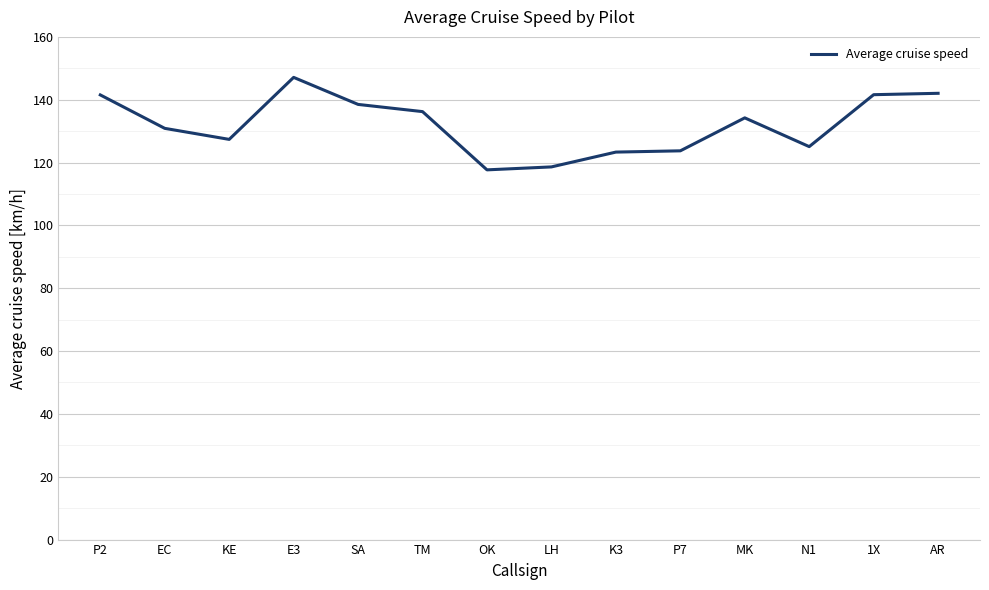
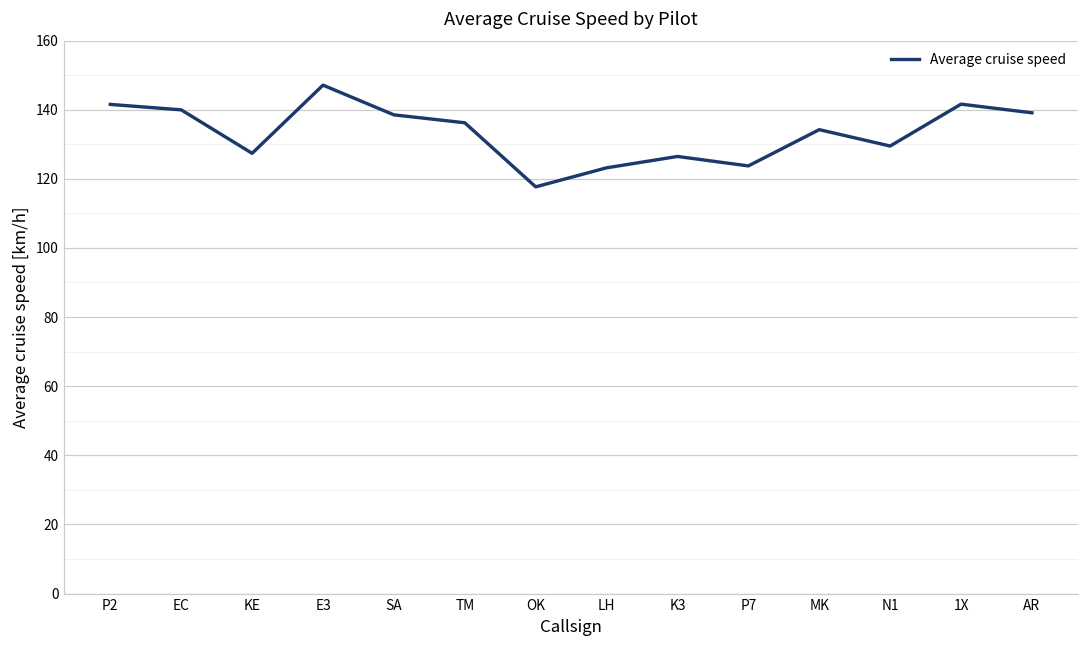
EC: 131 -> 140
LH: 119 -> 123
K3: 123 -> 126
N1: 125 -> 129
AR: 142 -> 139
